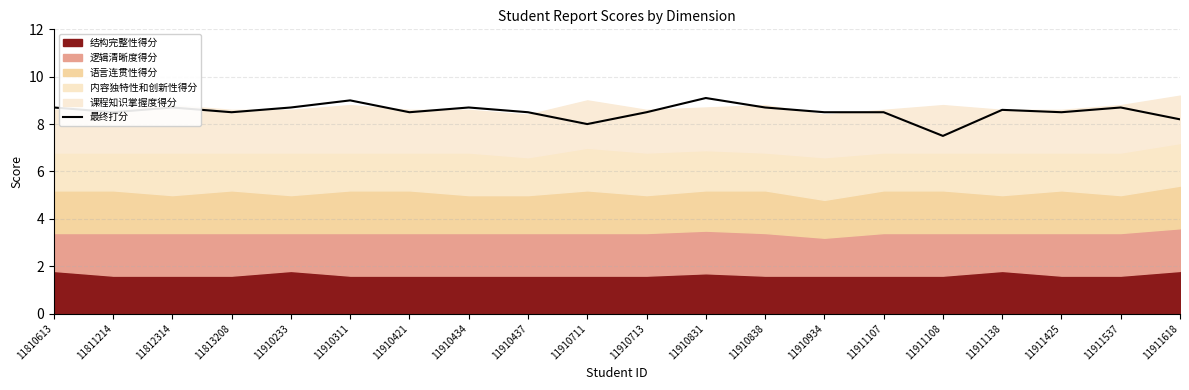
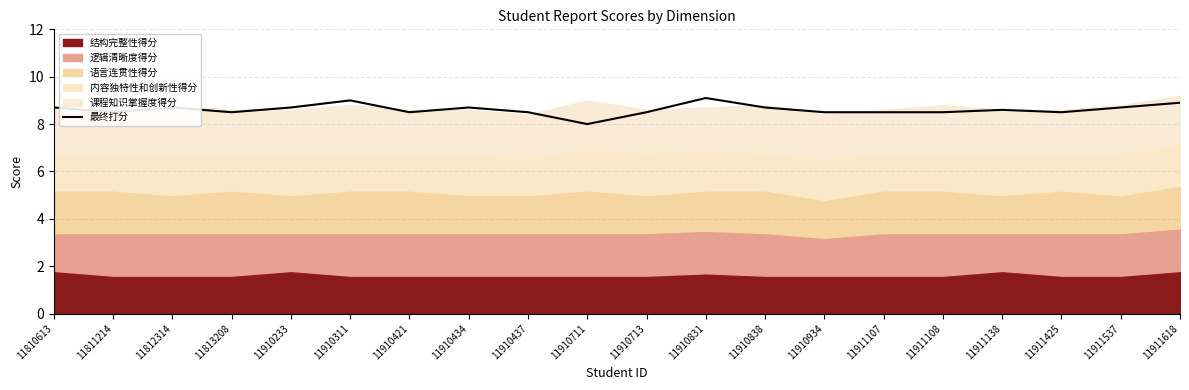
最终打分, 11911108: 7.5 -> 8.5
最终打分, 11911618: 8.2 -> 8.9
